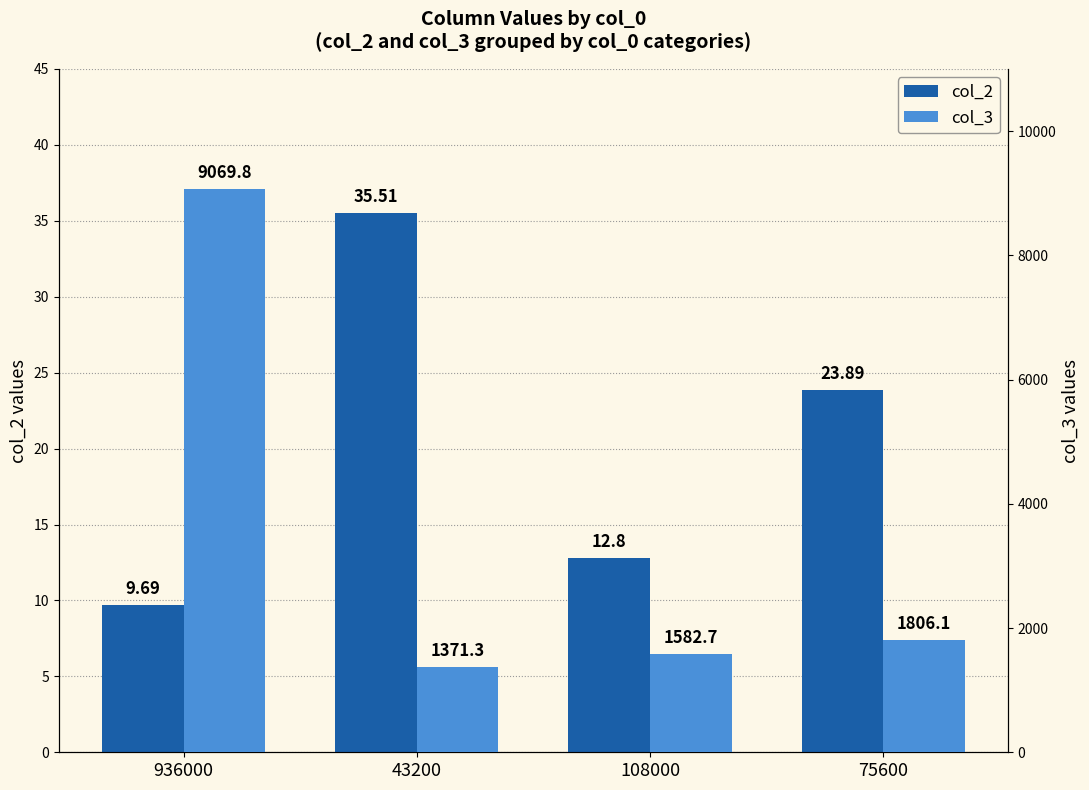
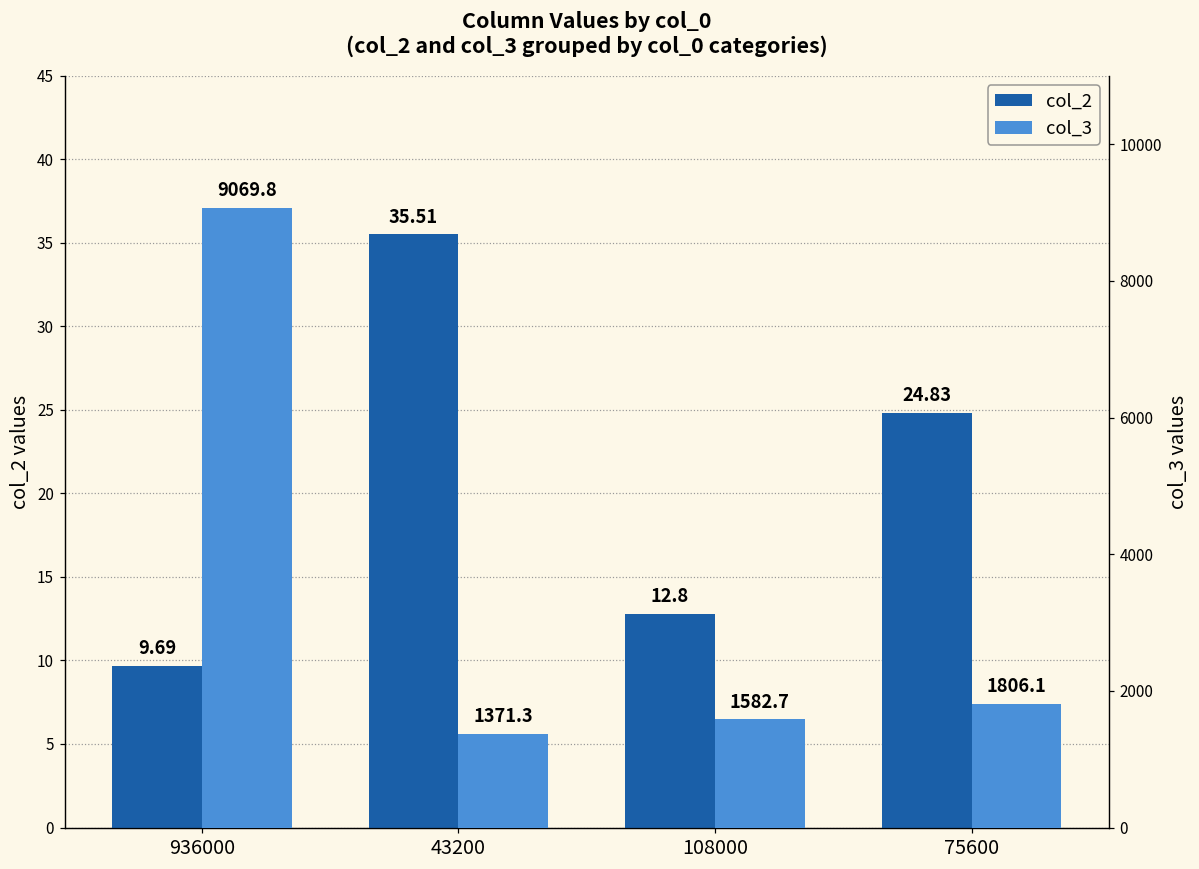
col_2, 75600: 23.89 -> 24.83
